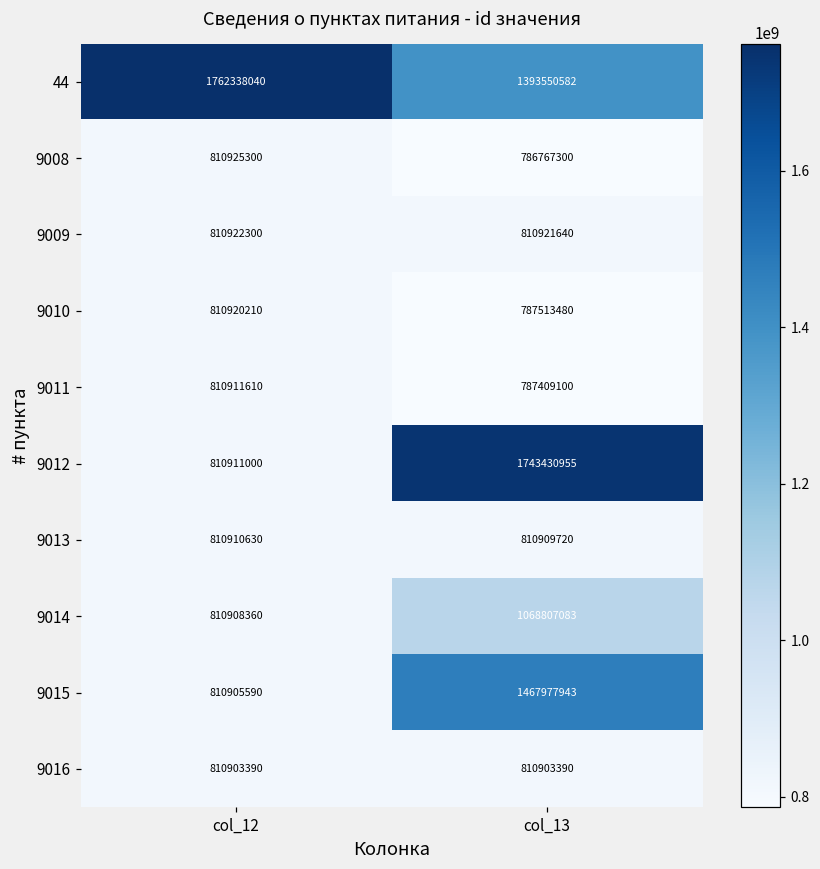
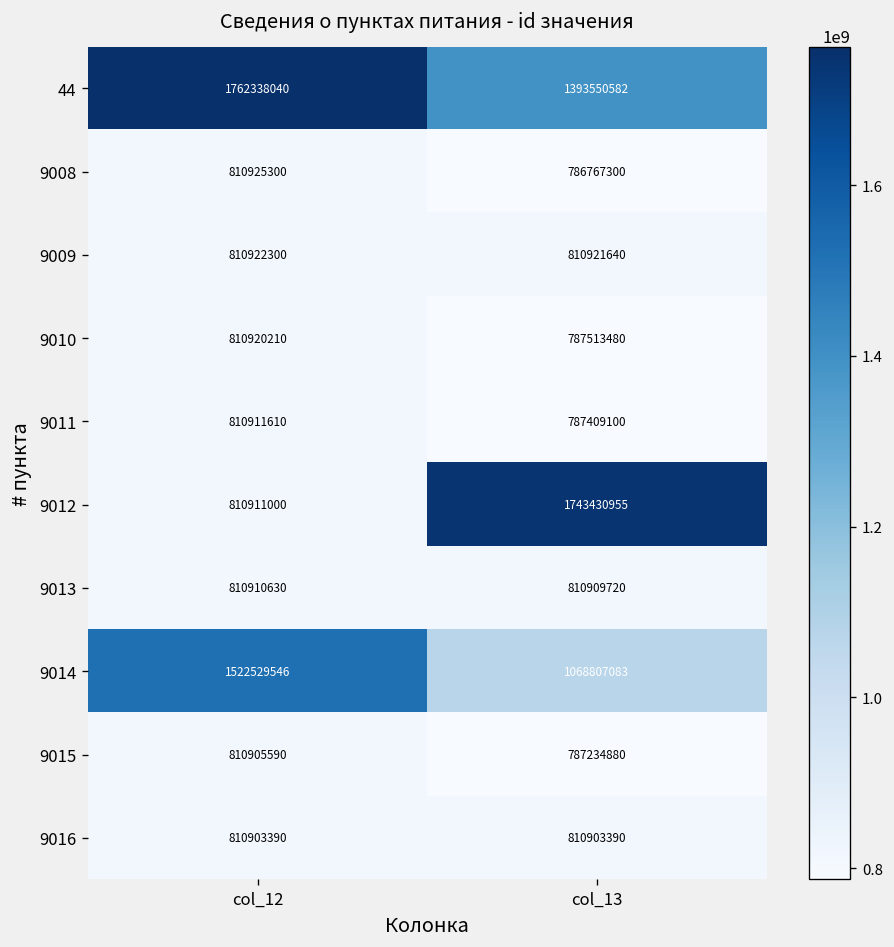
9014, col_12: 810908360 -> 1522529546
9015, col_13: 1467977943 -> 787234880
